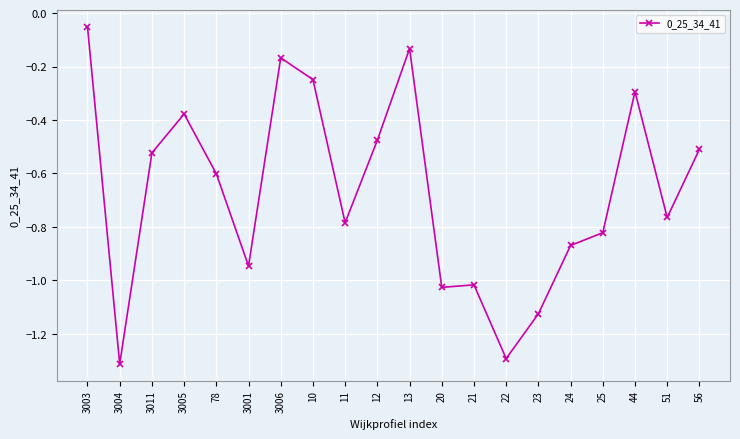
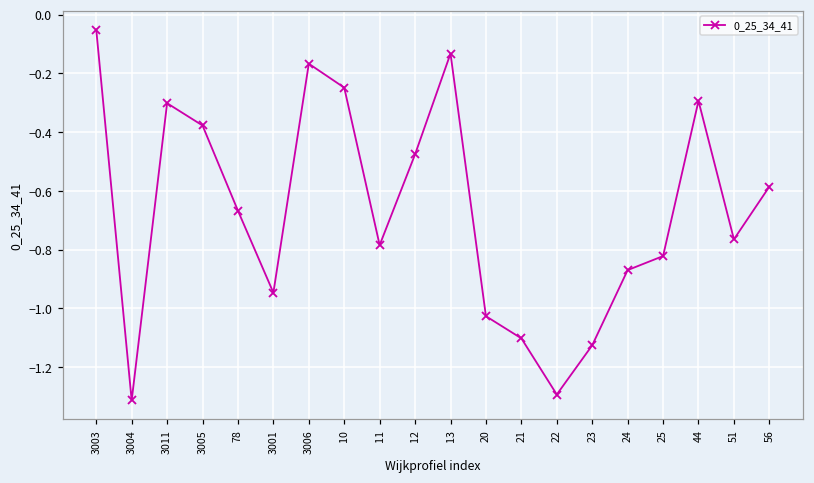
3011: -0.52 -> -0.30
78: -0.60 -> -0.67
21: -1.02 -> -1.10
56: -0.51 -> -0.59
